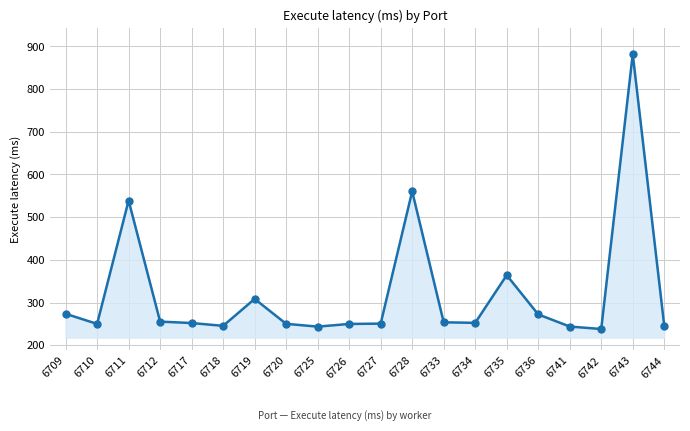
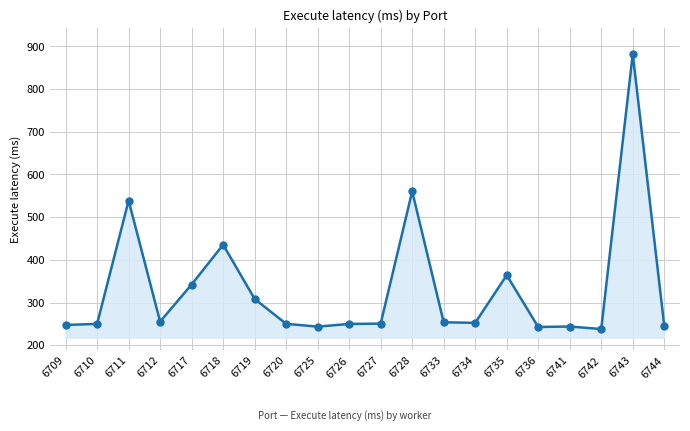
6709: 270 -> 250
6717: 250 -> 340
6718: 250 -> 440
6736: 270 -> 240
